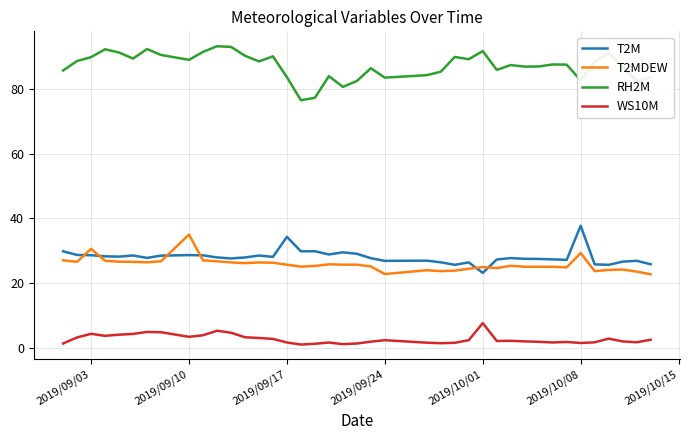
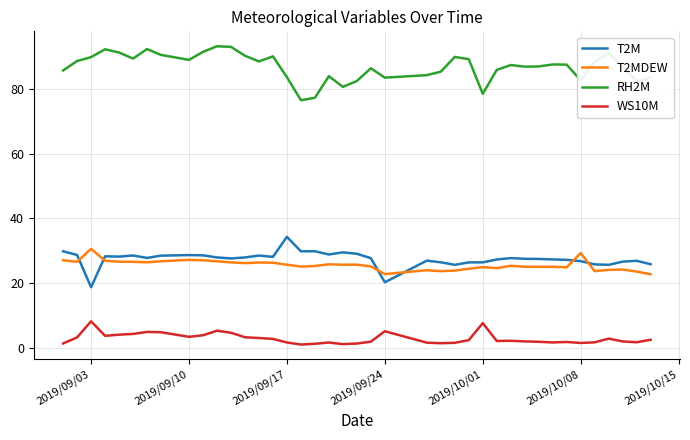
T2M, 2019/09/03: 29 -> 19
WS10M, 2019/09/03: 4 -> 8
T2MDEW, 2019/09/10: 35 -> 27
T2M, 2019/09/24: 27 -> 20
WS10M, 2019/09/24: 2 -> 5
T2M, 2019/10/01: 23 -> 26
RH2M, 2019/10/01: 92 -> 79
T2M, 2019/10/08: 38 -> 27
